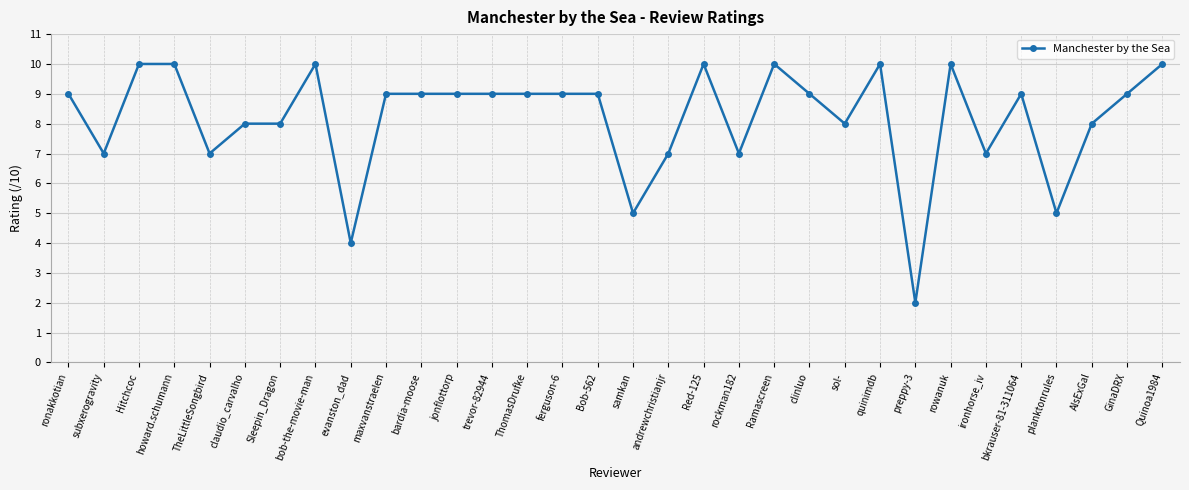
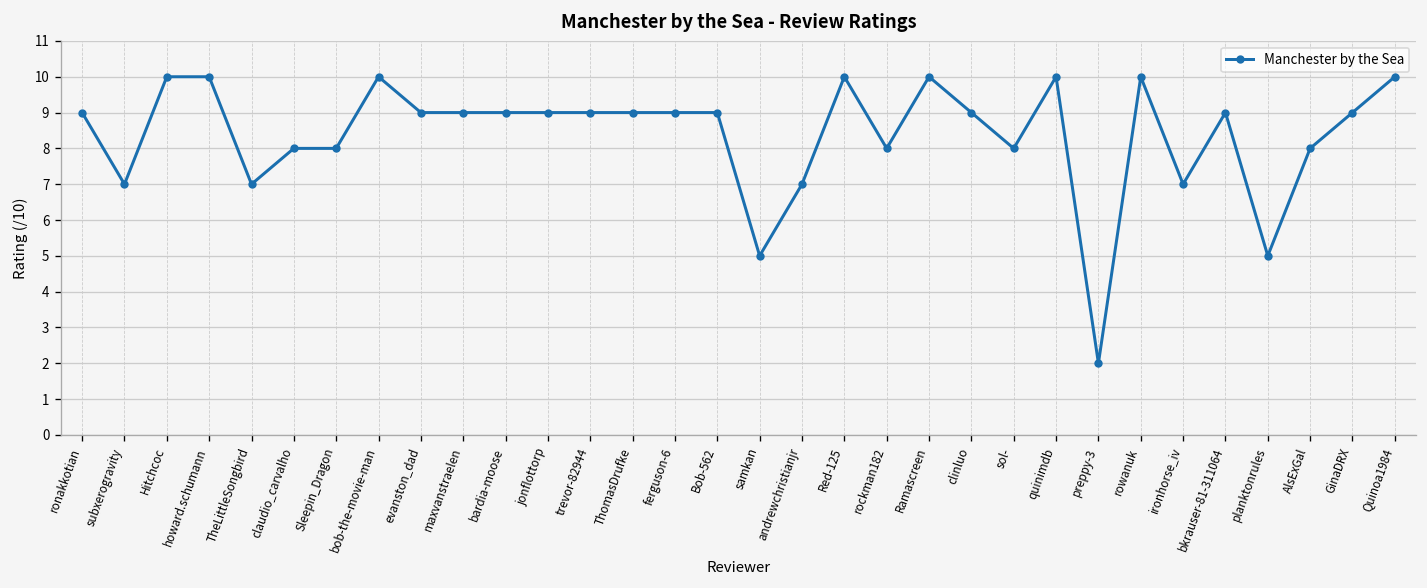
evanston_dad: 4 -> 9
rockman182: 7 -> 8
